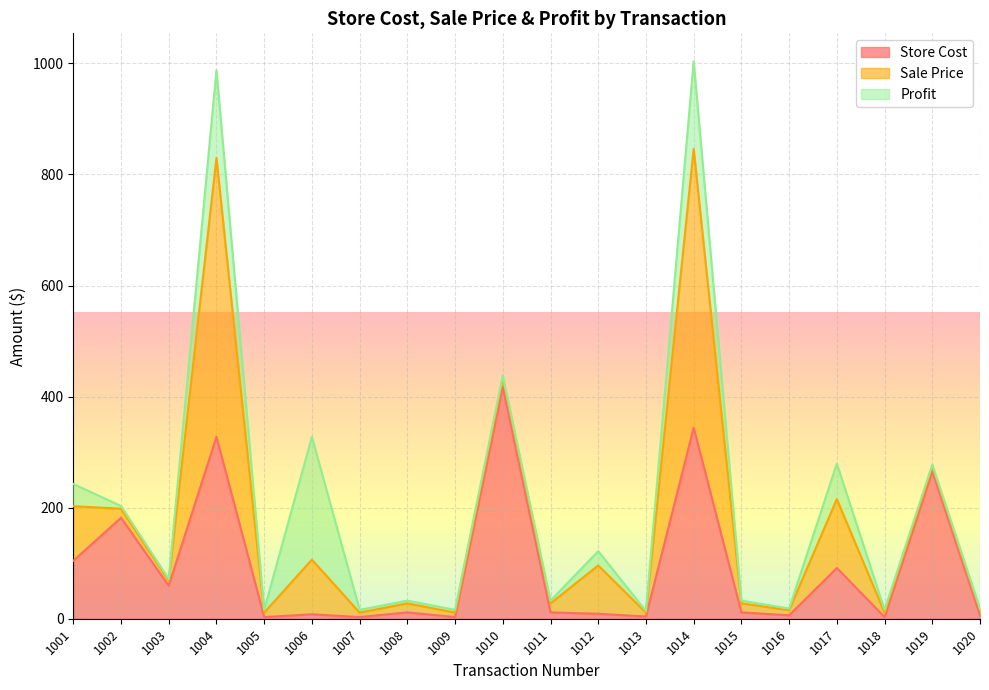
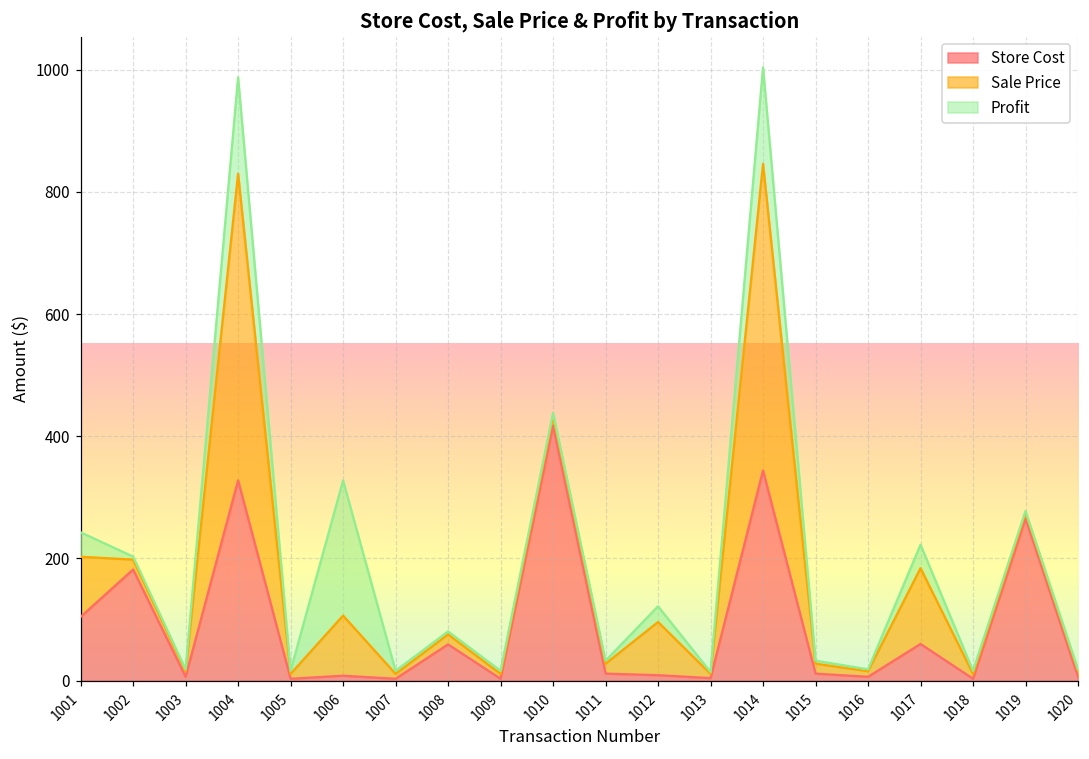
Store Cost, 1003: 60 -> 10
Store Cost, 1008: 10 -> 60
Store Cost, 1017: 90 -> 60
Profit, 1017: 60 -> 40
